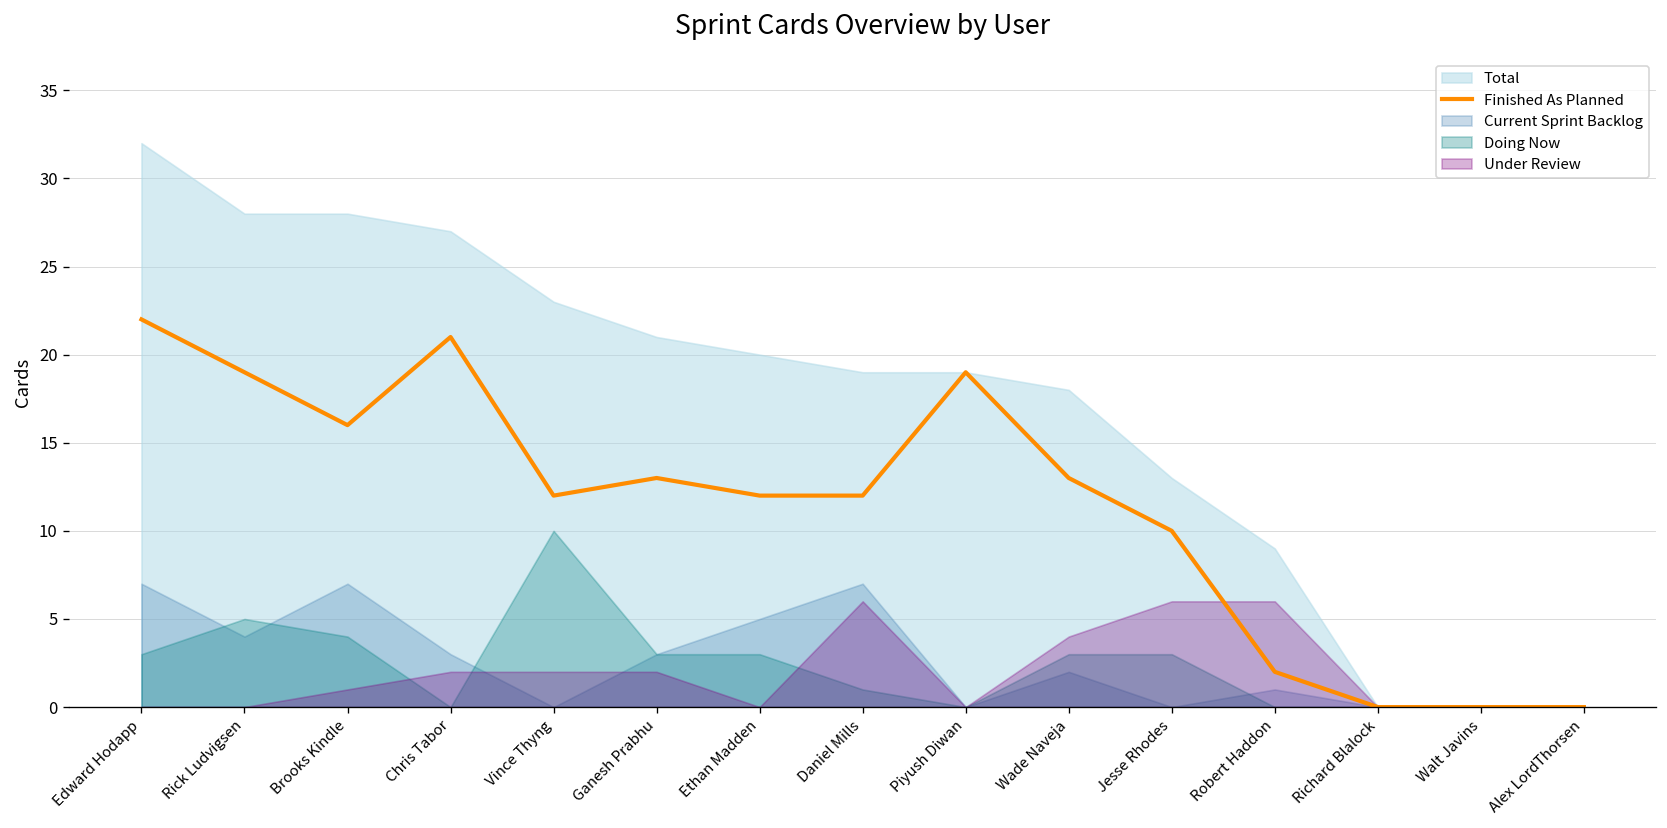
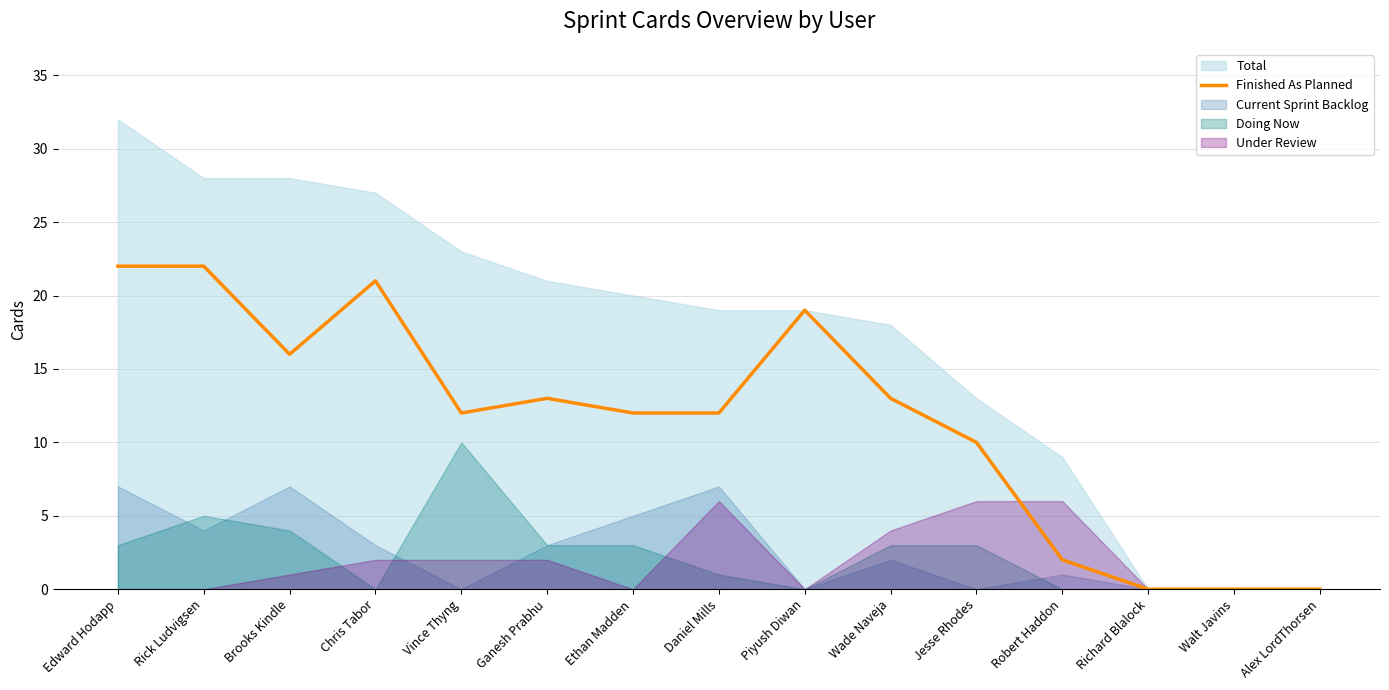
Finished As Planned, Rick Ludvigsen: 19 -> 22
